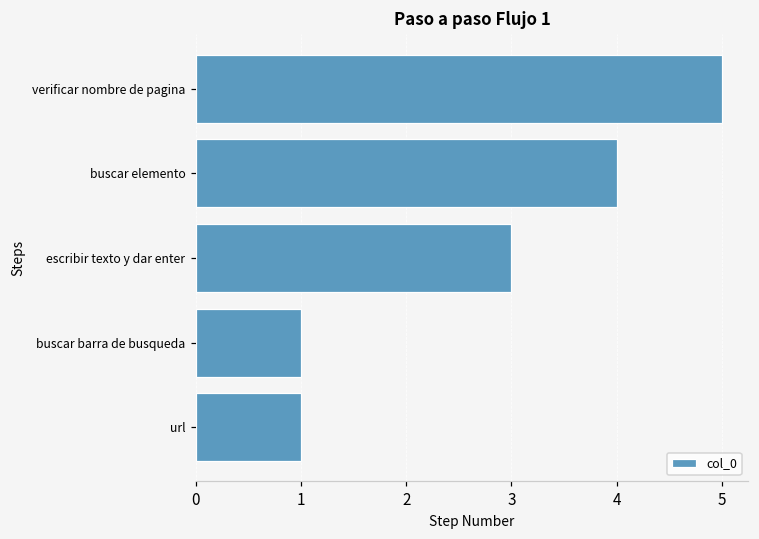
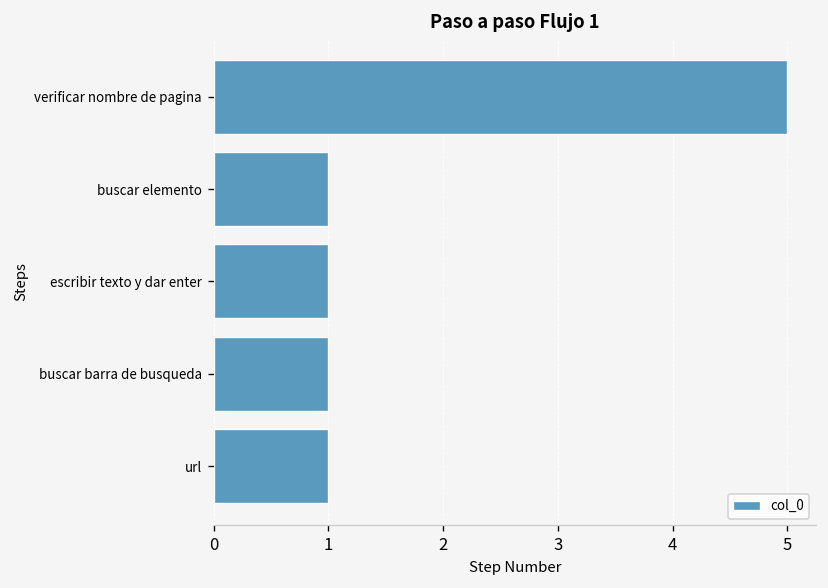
buscar elemento: 4 -> 1
escribir texto y dar enter: 3 -> 1
